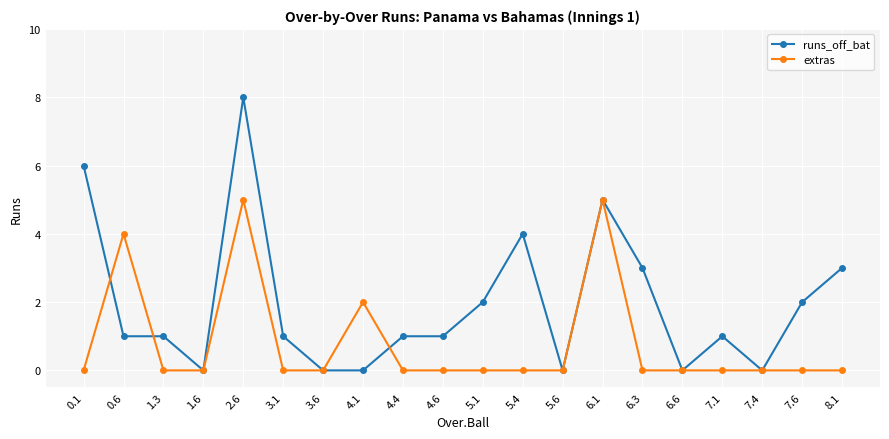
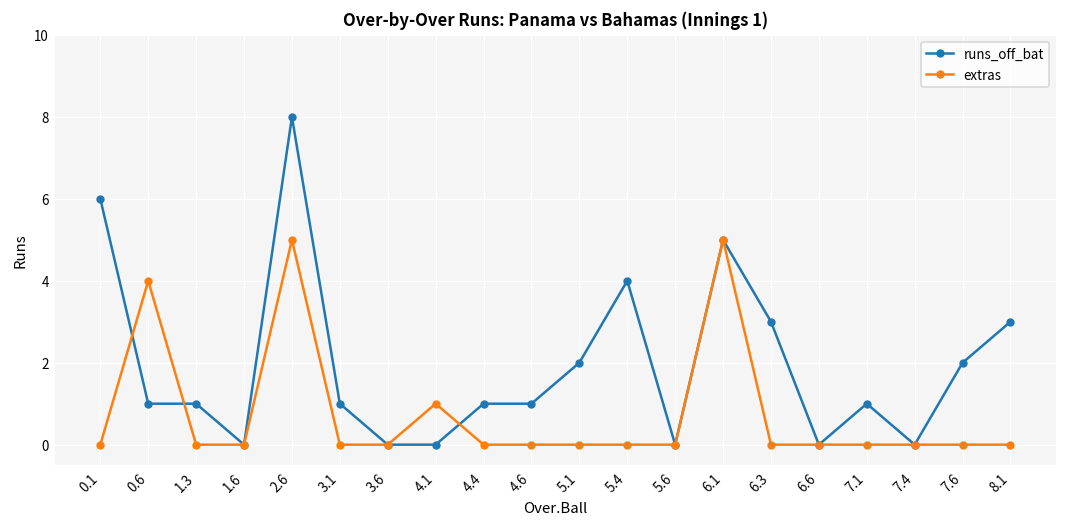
extras, 4.1: 2 -> 1
